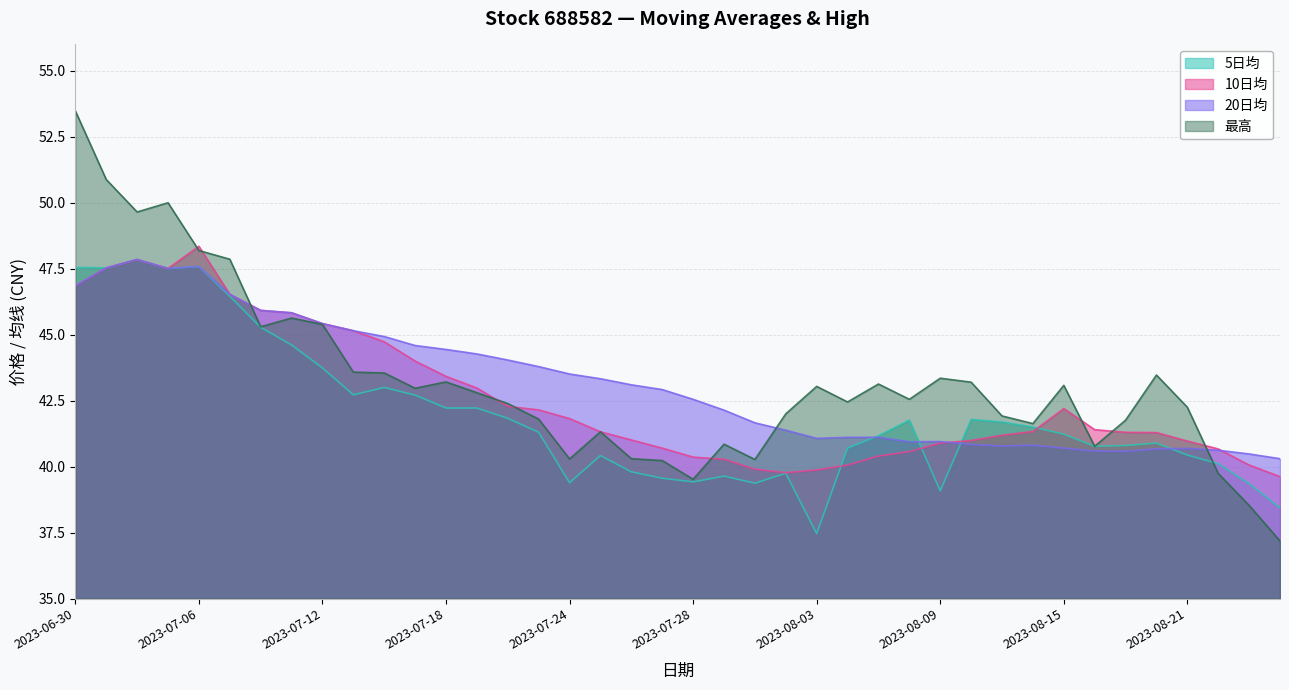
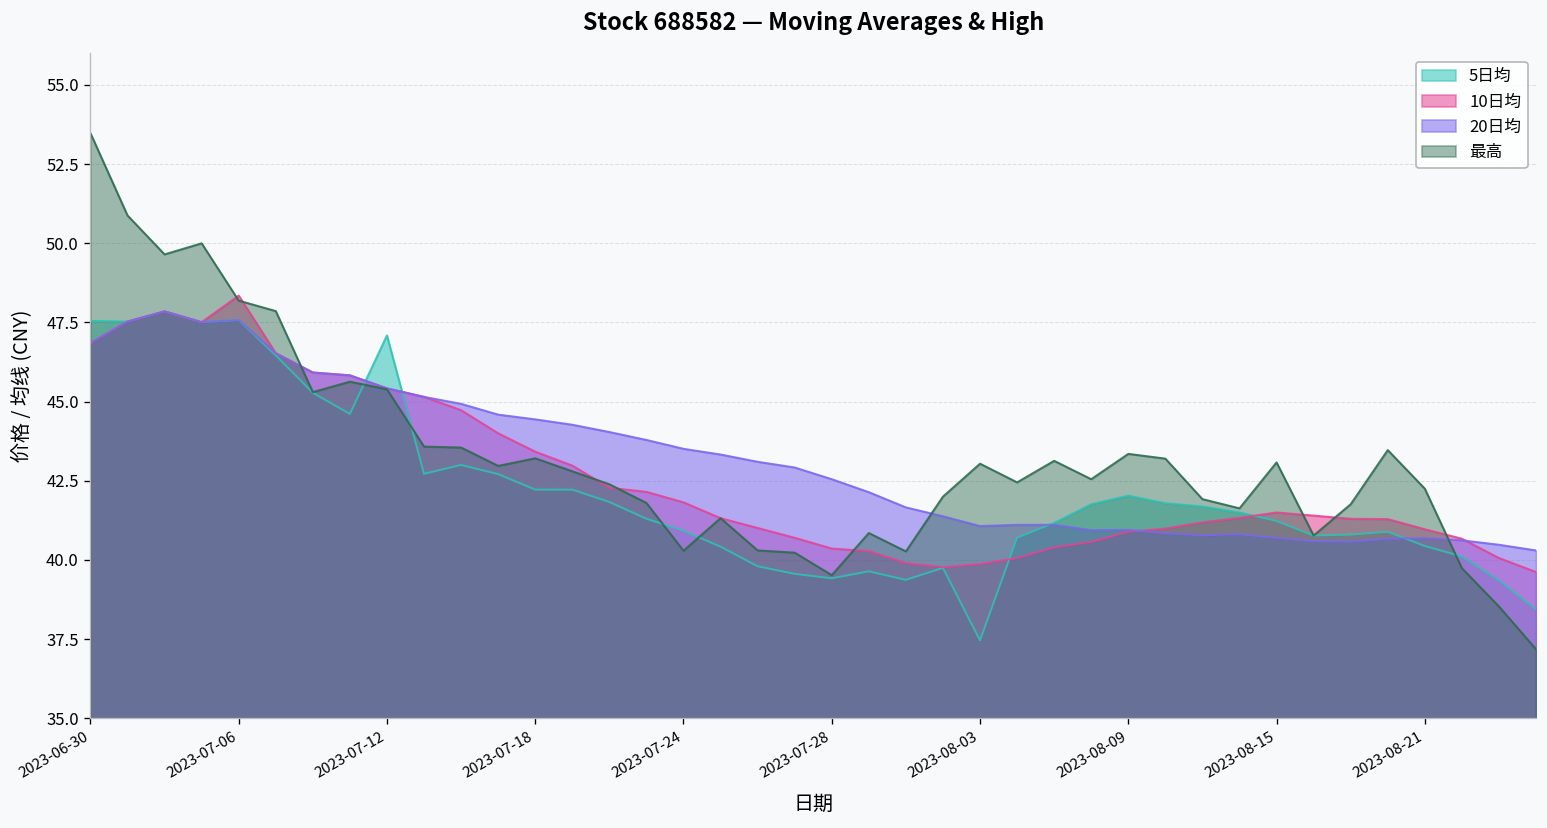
5日均, 2023-07-12: 43.7 -> 47.1
5日均, 2023-07-24: 39.4 -> 40.9
5日均, 2023-08-09: 39.1 -> 42.0
10日均, 2023-08-15: 42.2 -> 41.5
